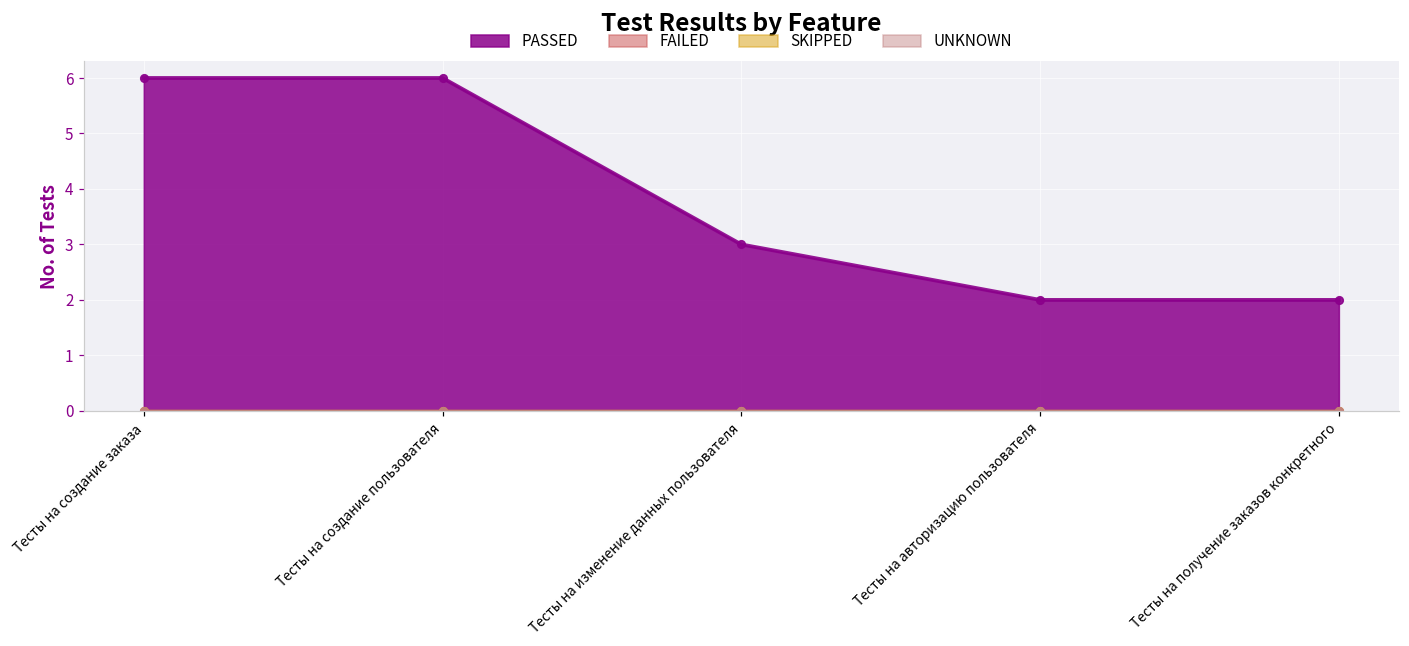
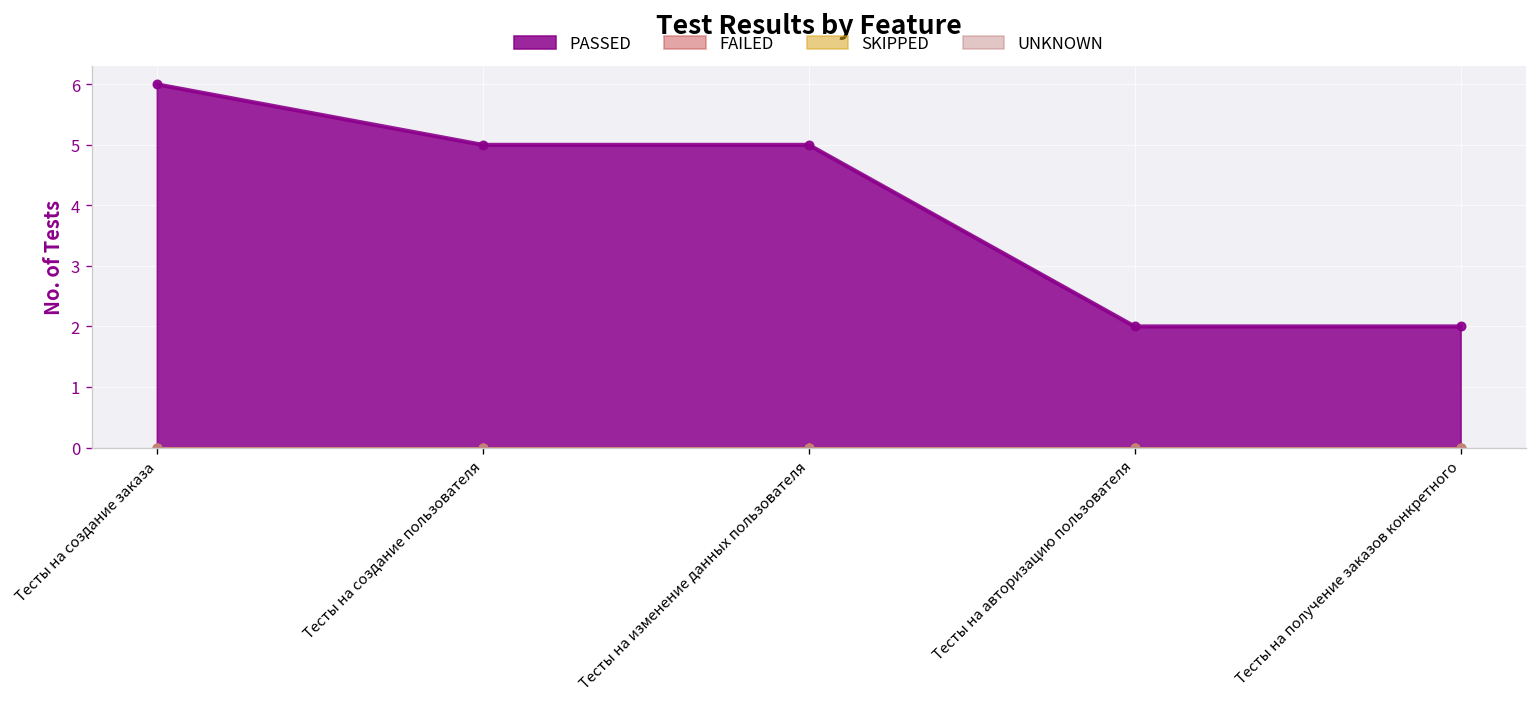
PASSED, Тесты на создание пользователя: 6 -> 5
PASSED, Тесты на изменение данных пользователя: 3 -> 5
